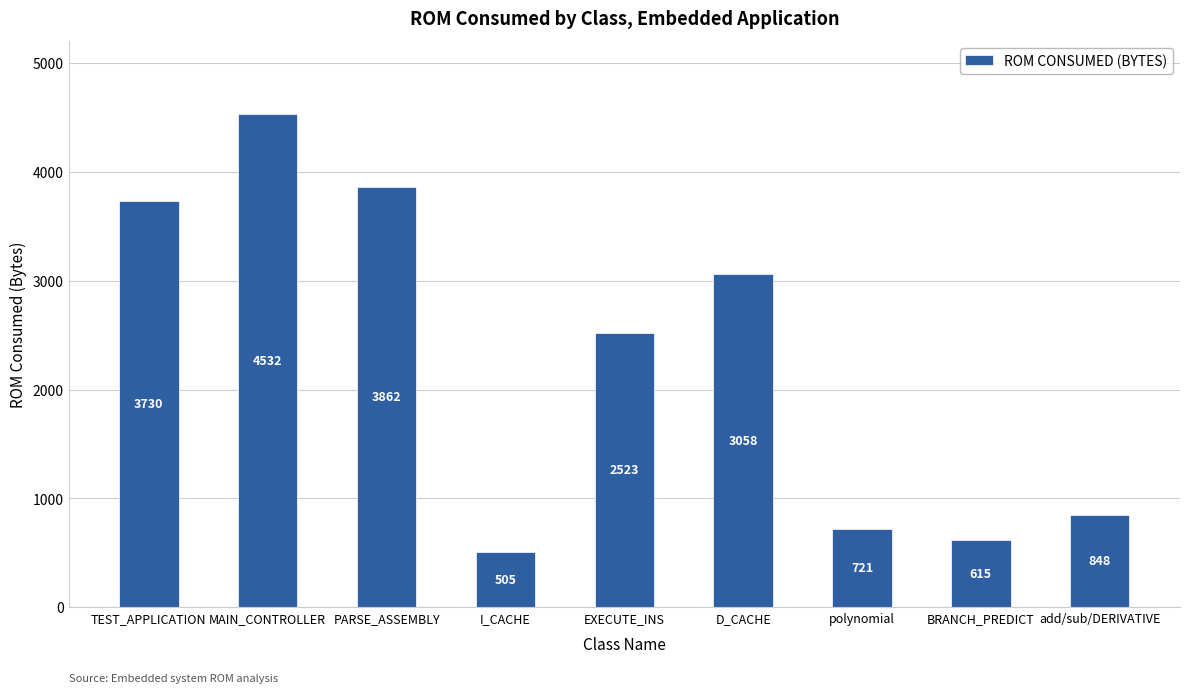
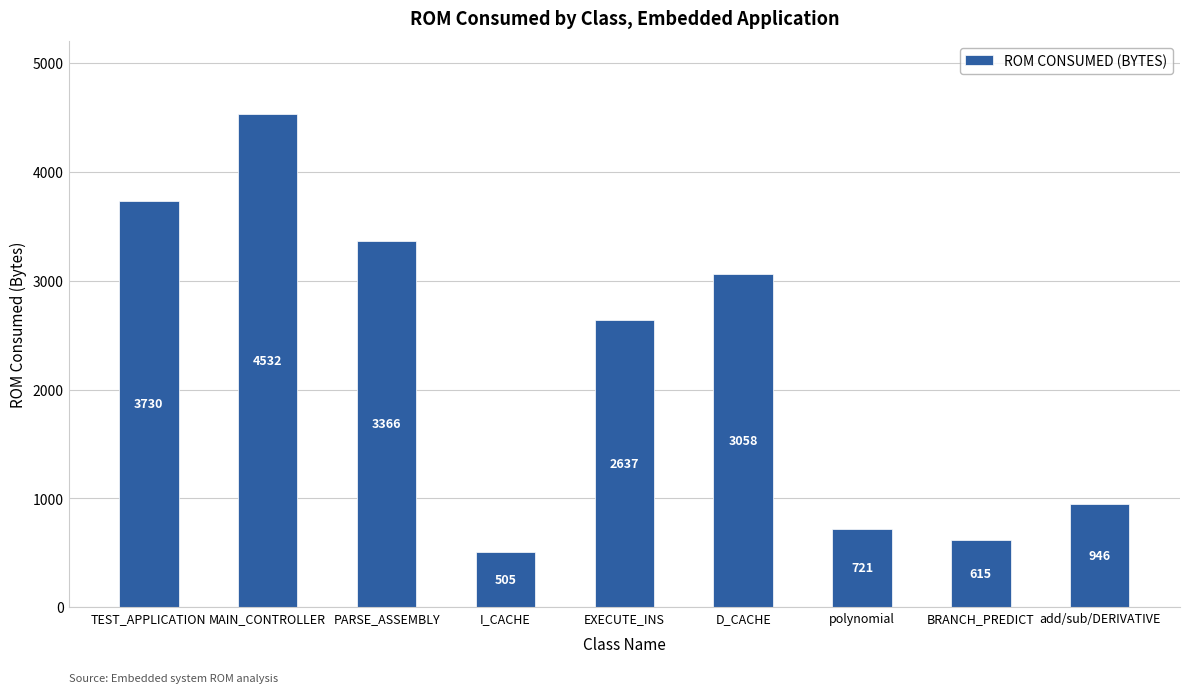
PARSE_ASSEMBLY: 3862 -> 3366
EXECUTE_INS: 2523 -> 2637
add/sub/DERIVATIVE: 848 -> 946
